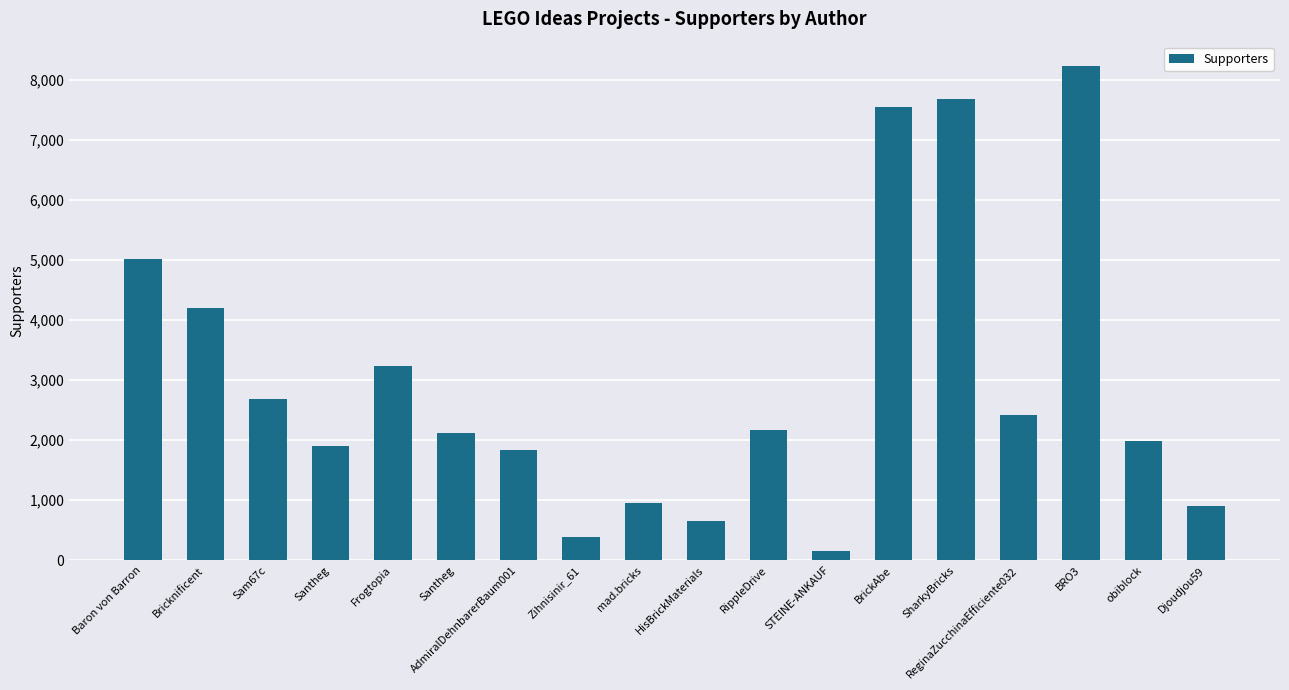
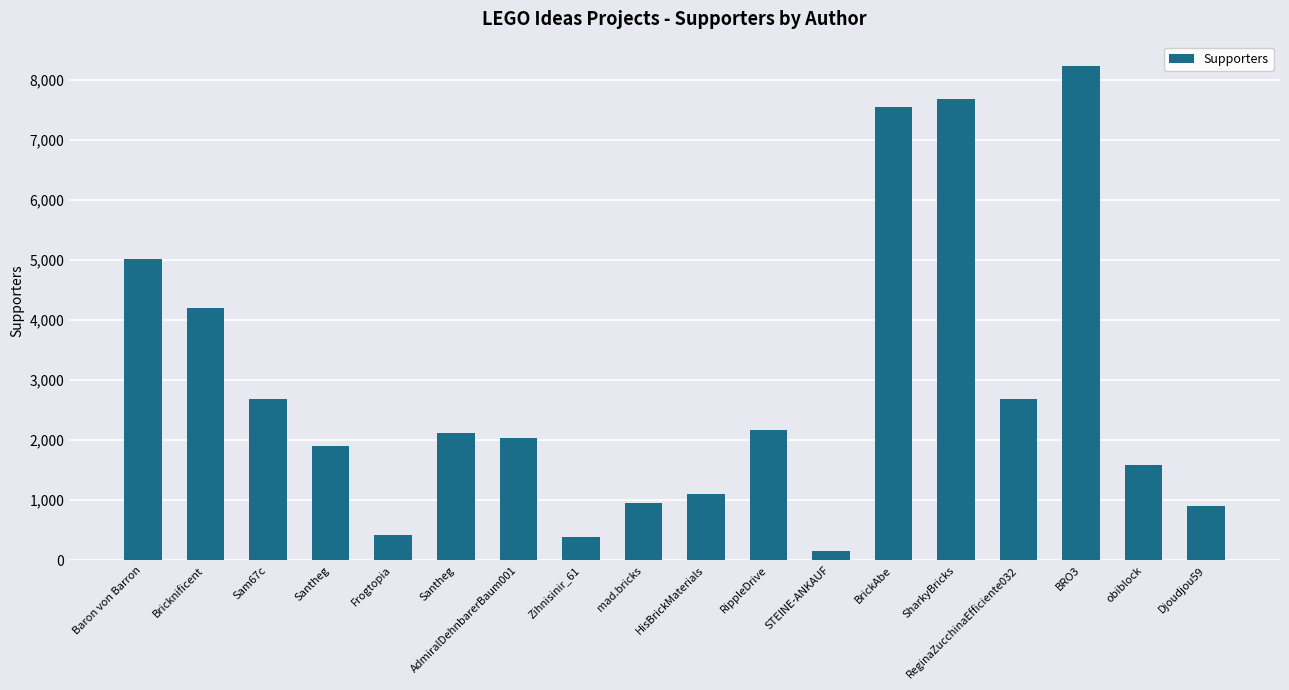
Frogtopia: 3,200 -> 400
AdmiralDehnbarerBaum001: 1,800 -> 2,000
HisBrickMaterials: 600 -> 1,100
ReginaZucchinaEfficiente032: 2,400 -> 2,700
obiblock: 2,000 -> 1,600
